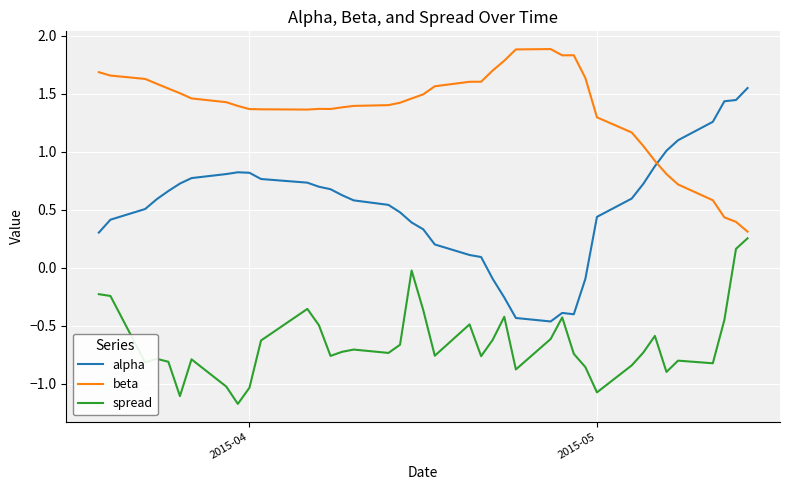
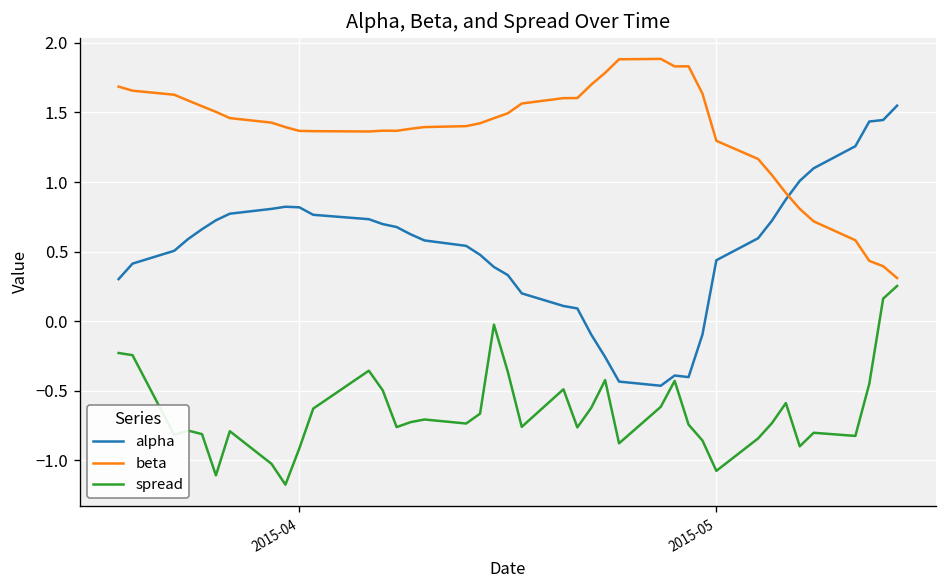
spread, 2015-04: -1.04 -> -0.92
